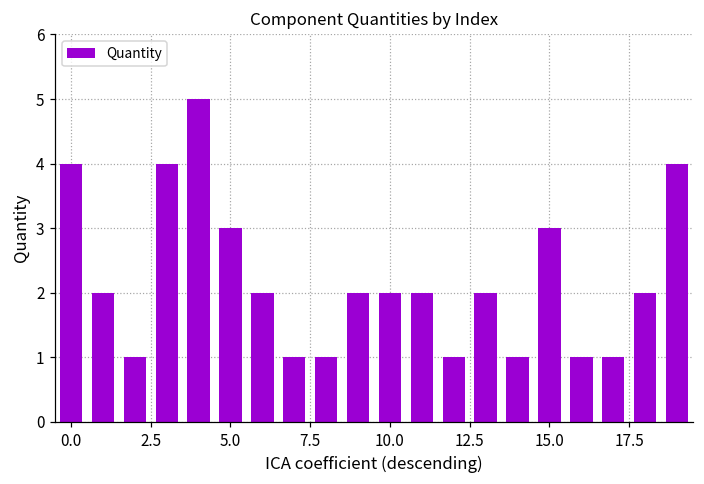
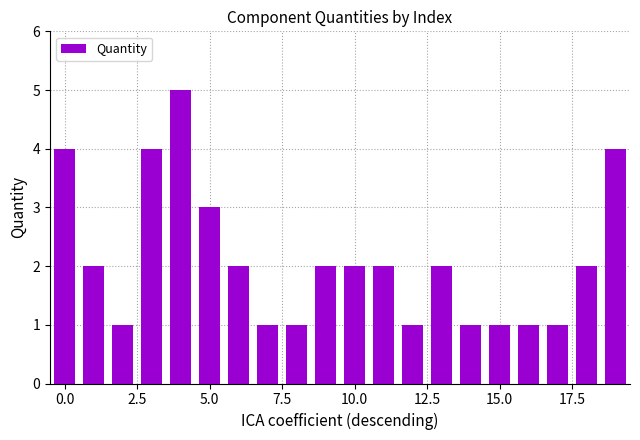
15.0: 3 -> 1
